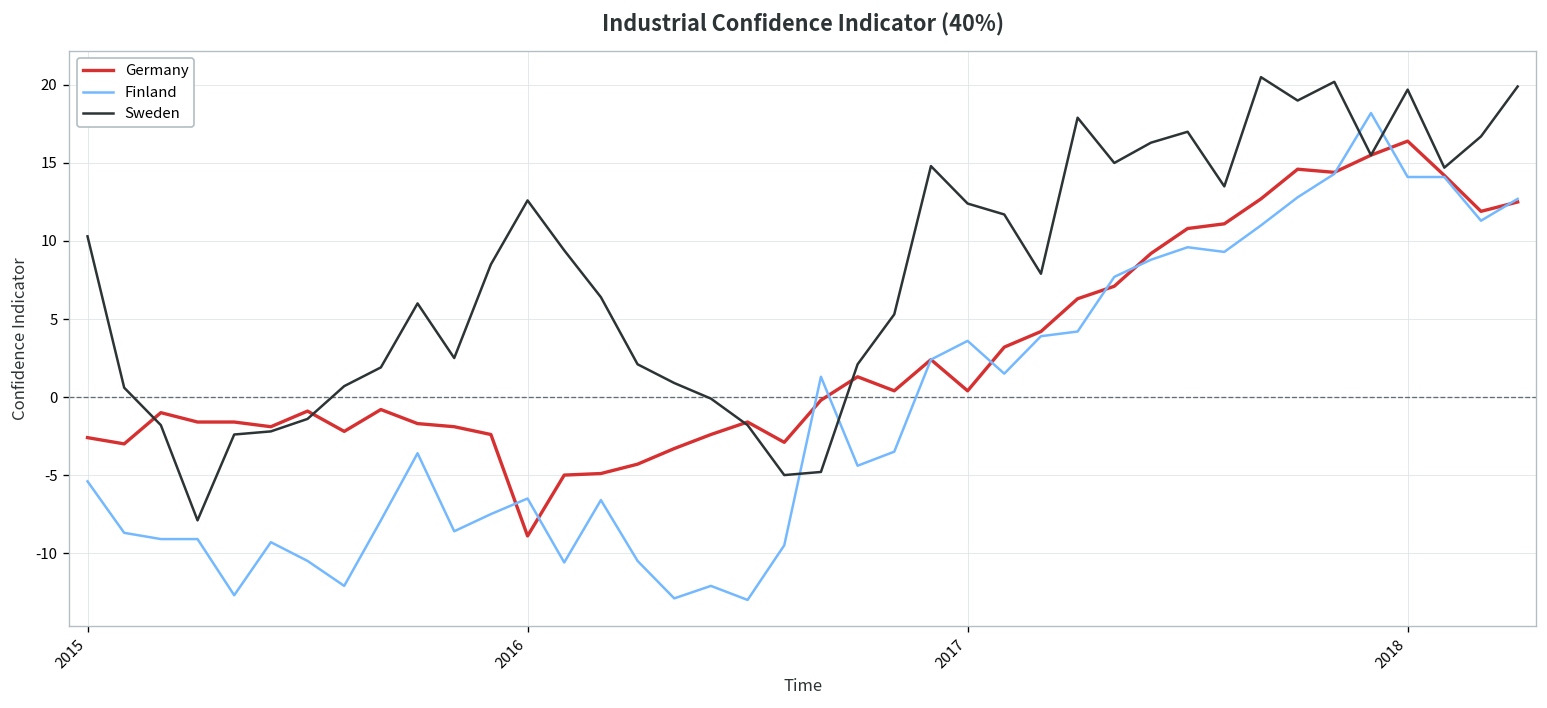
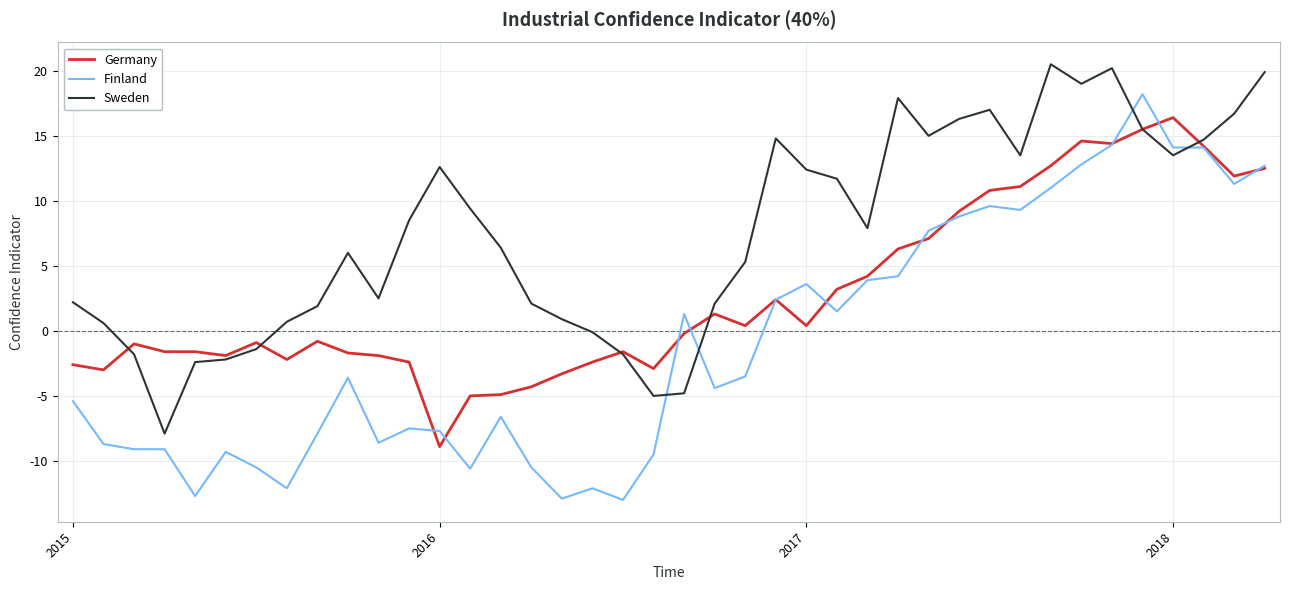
Sweden, 2015: 10.3 -> 2.2
Finland, 2016: -6.5 -> -7.7
Sweden, 2018: 19.7 -> 13.5
